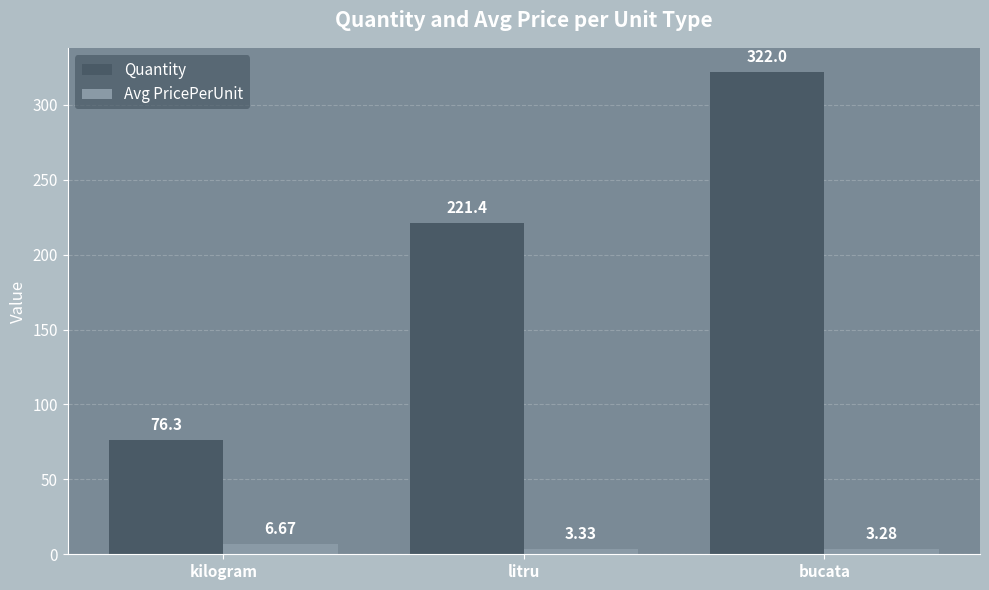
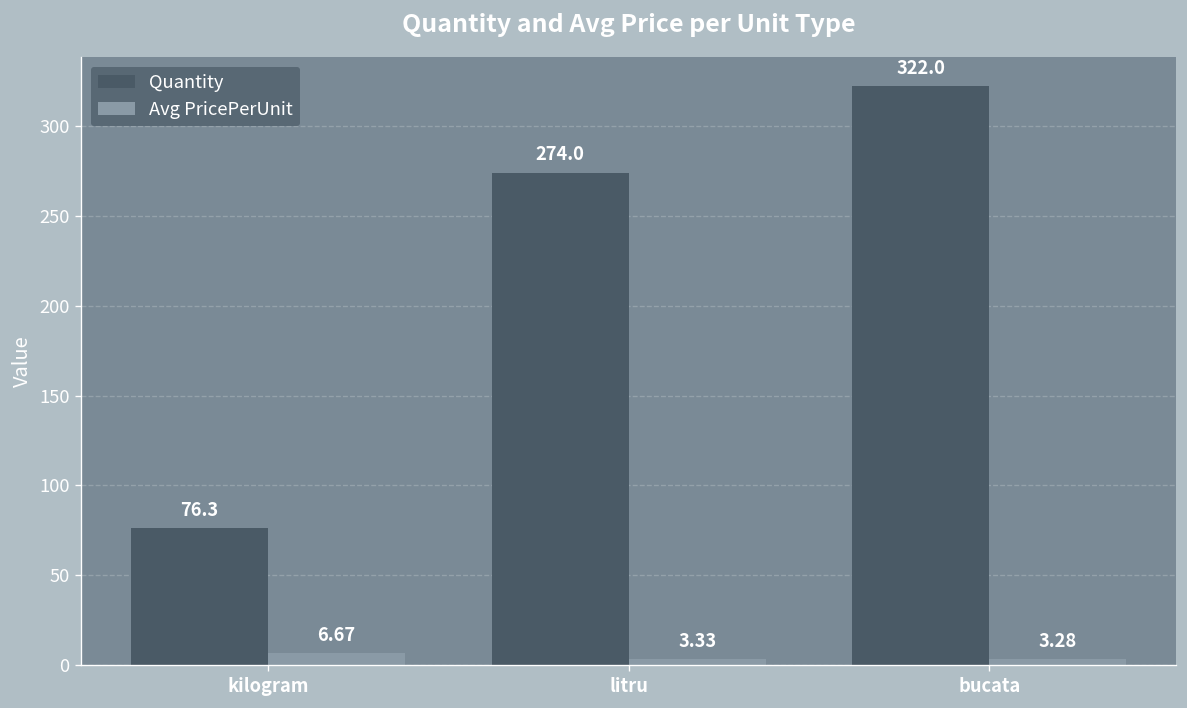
Quantity, litru: 221.4 -> 274.0
